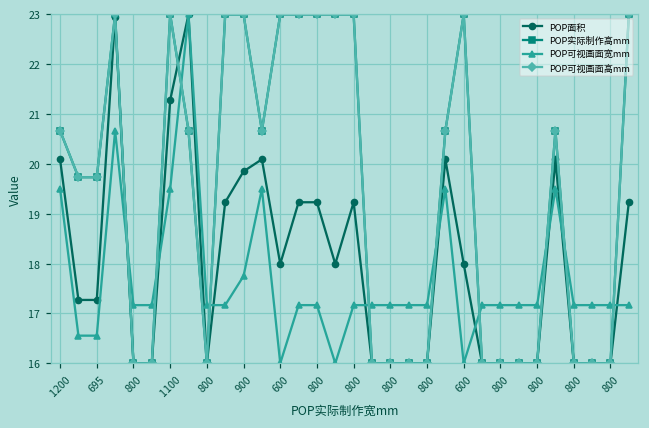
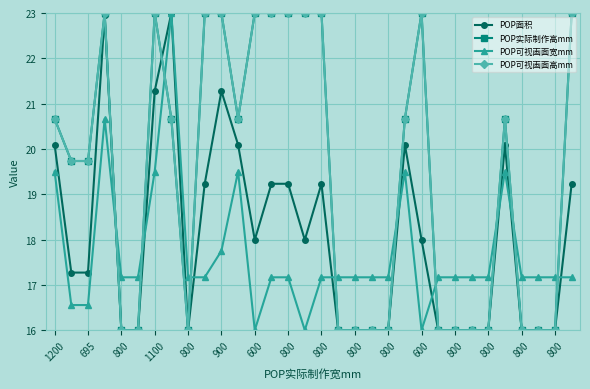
POP面积, 900: 19.8 -> 21.3
